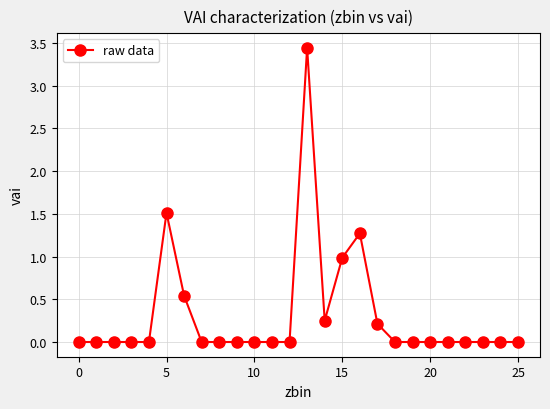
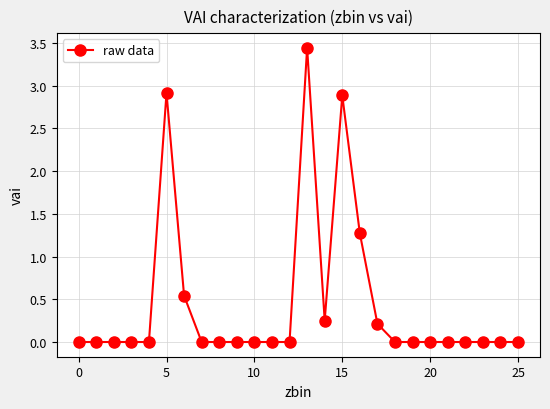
5: 1.5 -> 2.9
15: 1.0 -> 2.9
